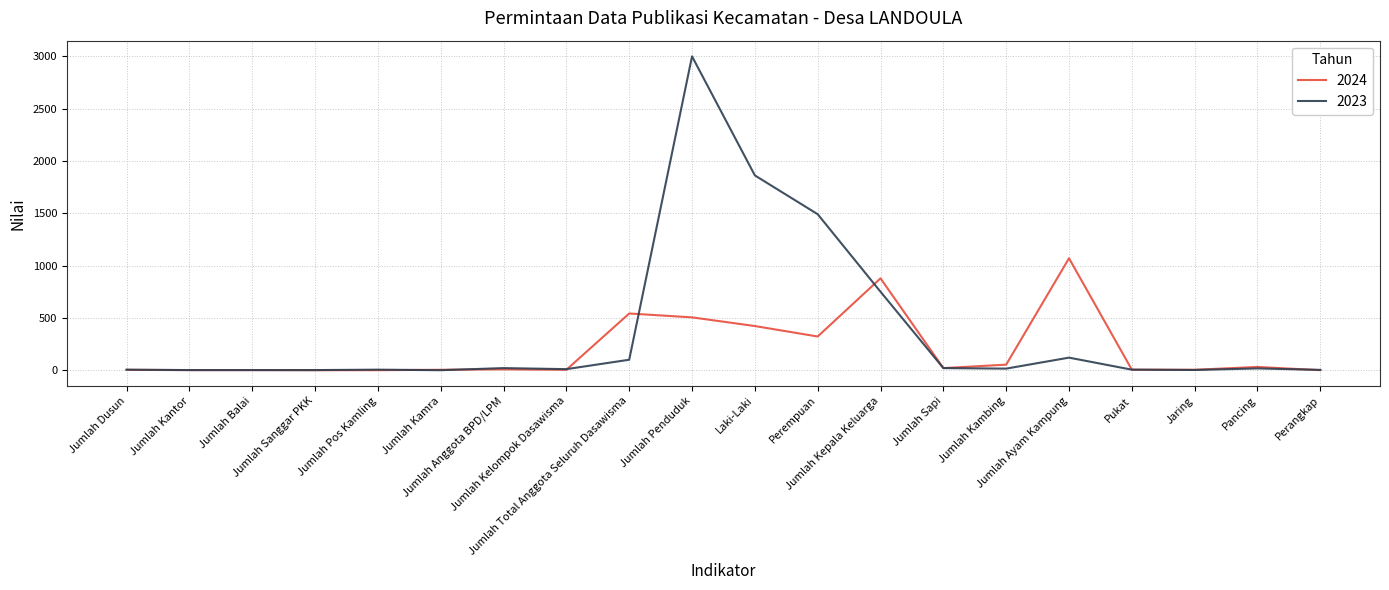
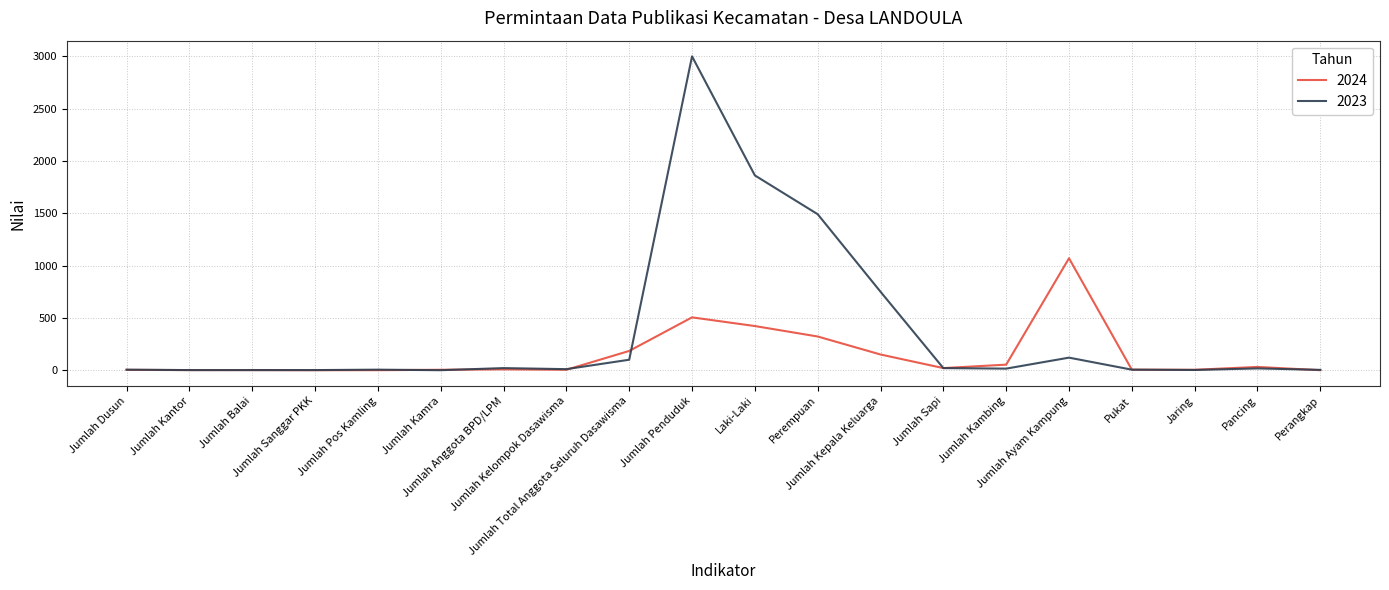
2024, Jumlah Total Anggota Seluruh Dasawisma: 540 -> 180
2024, Jumlah Kepala Keluarga: 880 -> 150
